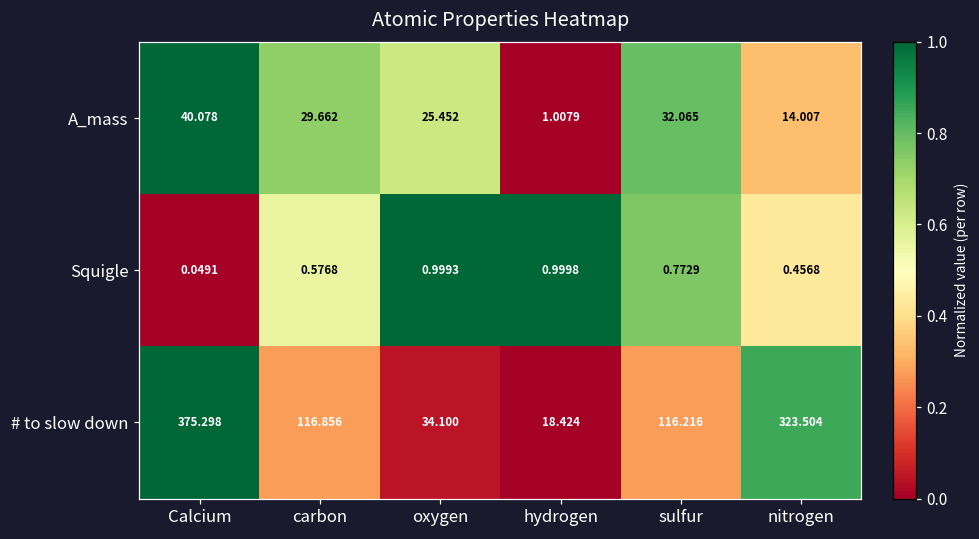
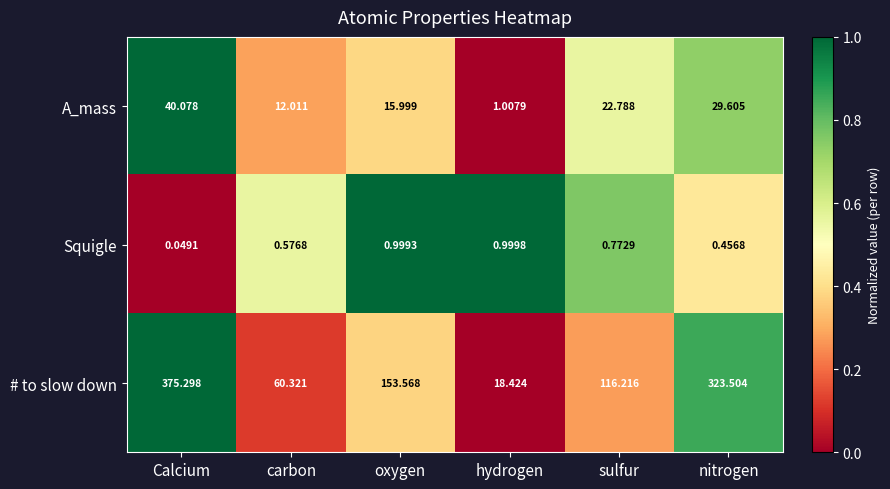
A_mass, carbon: 29.662 -> 12.011
A_mass, oxygen: 25.452 -> 15.999
A_mass, sulfur: 32.065 -> 22.788
A_mass, nitrogen: 14.007 -> 29.605
# to slow down, carbon: 116.856 -> 60.321
# to slow down, oxygen: 34.100 -> 153.568
